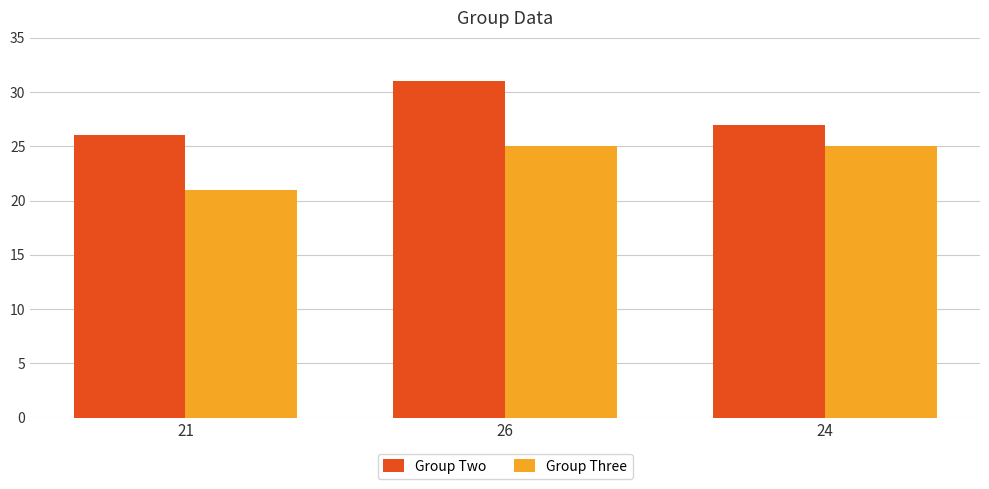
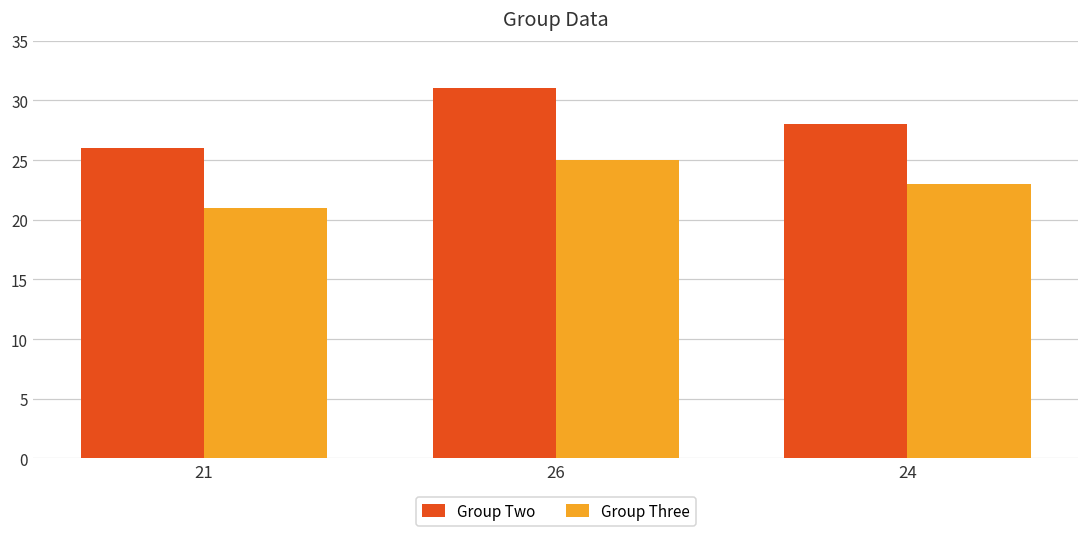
Group Two, 24: 27 -> 28
Group Three, 24: 25 -> 23
